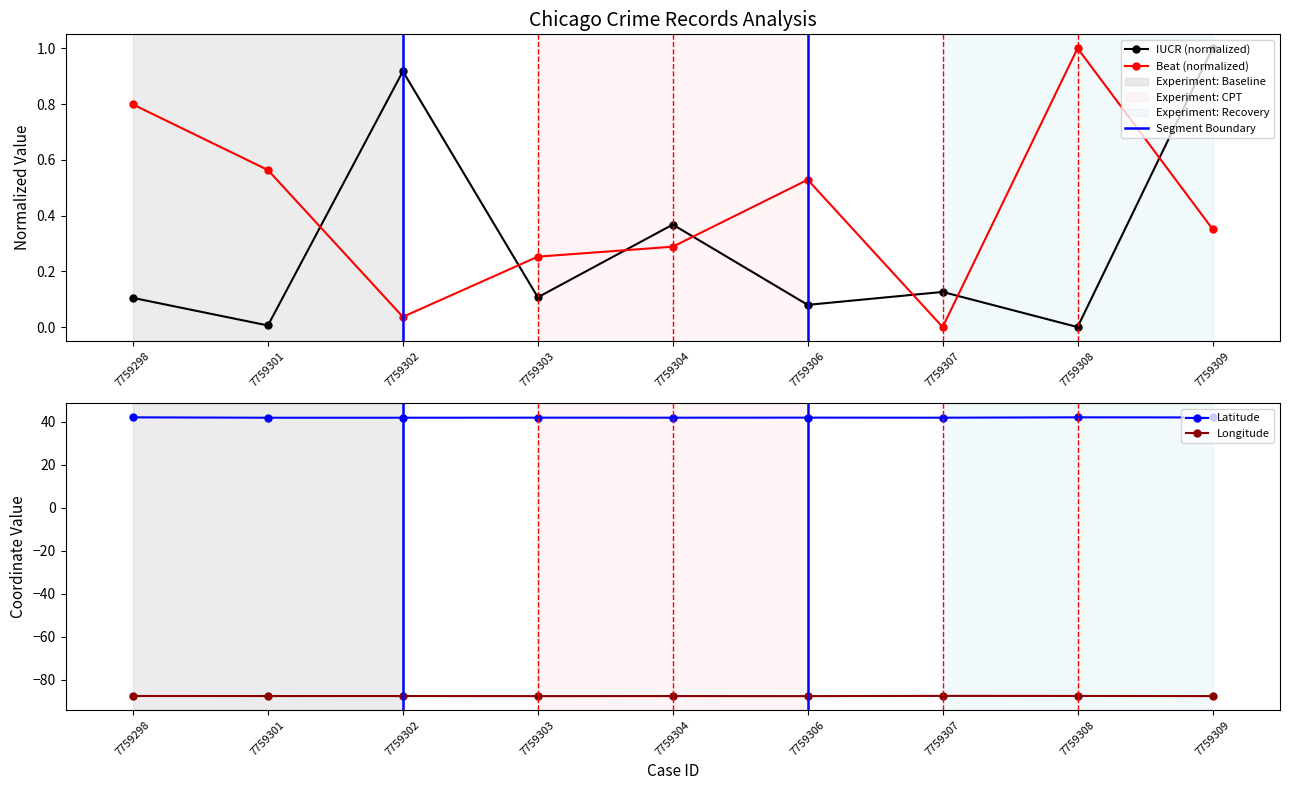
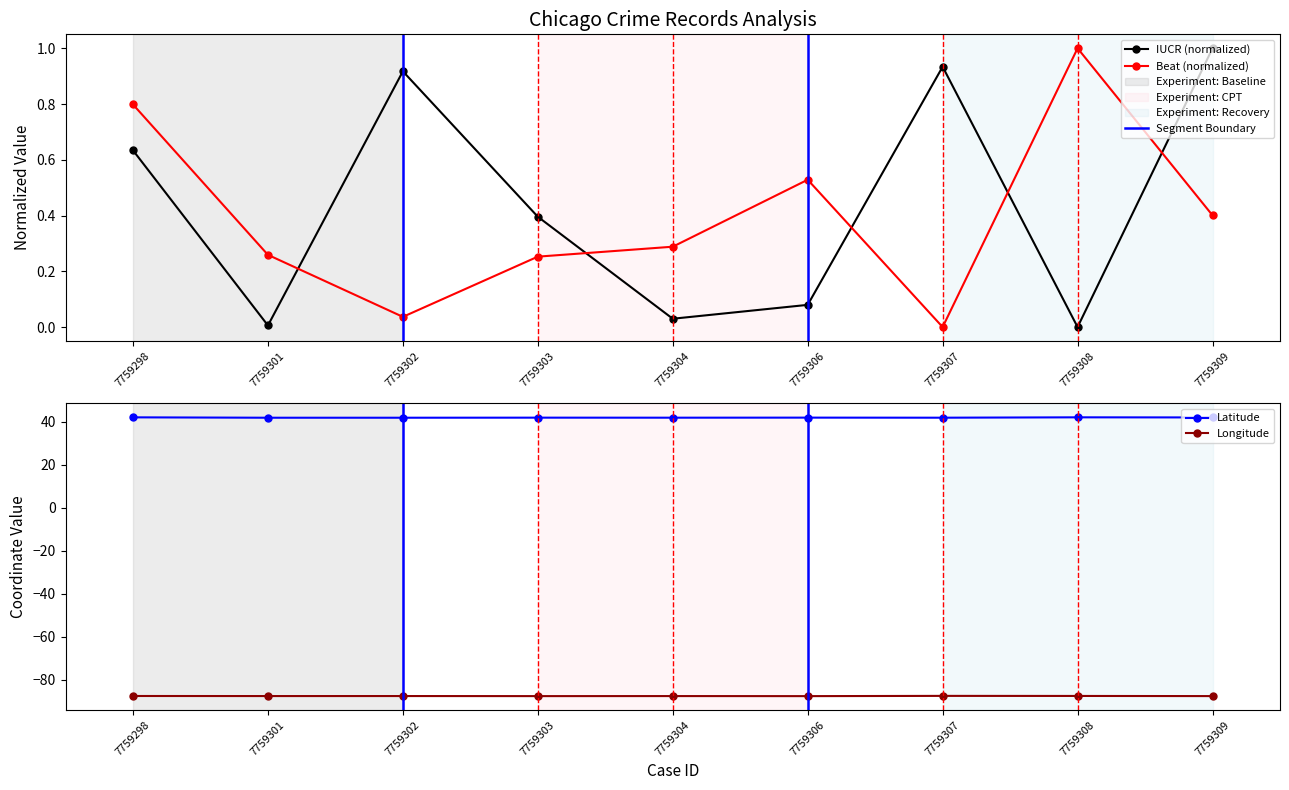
Chicago Crime Records Analysis, IUCR (normalized), 7759298: 0.10 -> 0.63
Chicago Crime Records Analysis, Beat (normalized), 7759301: 0.56 -> 0.26
Chicago Crime Records Analysis, IUCR (normalized), 7759303: 0.11 -> 0.40
Chicago Crime Records Analysis, IUCR (normalized), 7759304: 0.37 -> 0.03
Chicago Crime Records Analysis, IUCR (normalized), 7759307: 0.13 -> 0.93
Chicago Crime Records Analysis, Beat (normalized), 7759309: 0.35 -> 0.40
